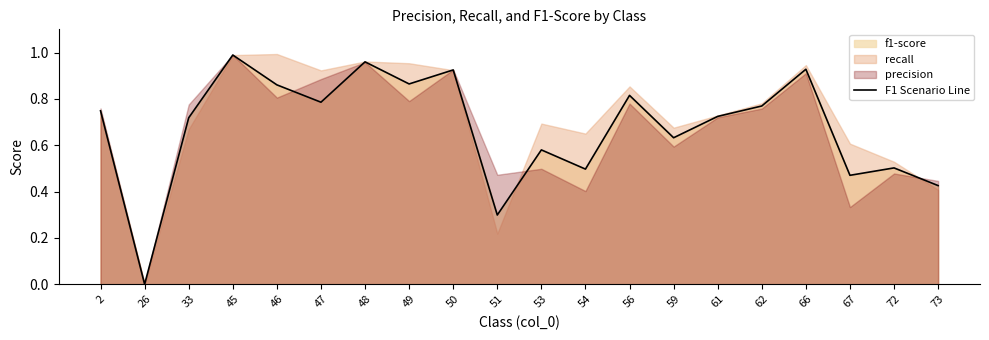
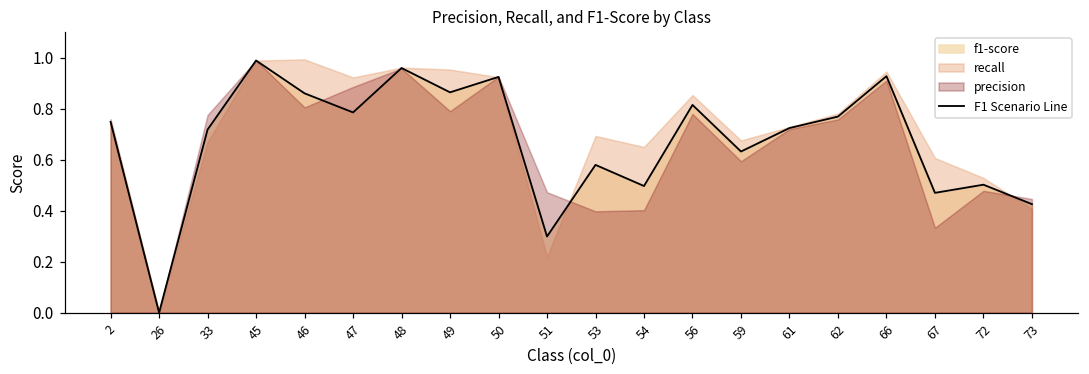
precision, 53: 0.50 -> 0.40
